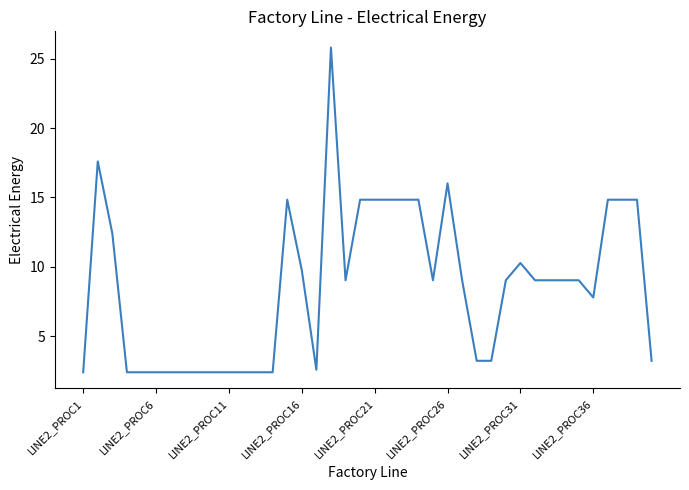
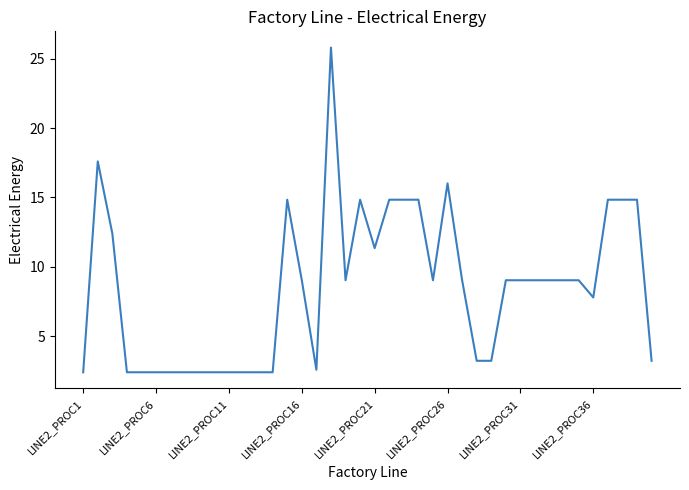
LINE2_PROC16: 9.8 -> 9.0
LINE2_PROC21: 14.8 -> 11.4
LINE2_PROC31: 10.3 -> 9.0
